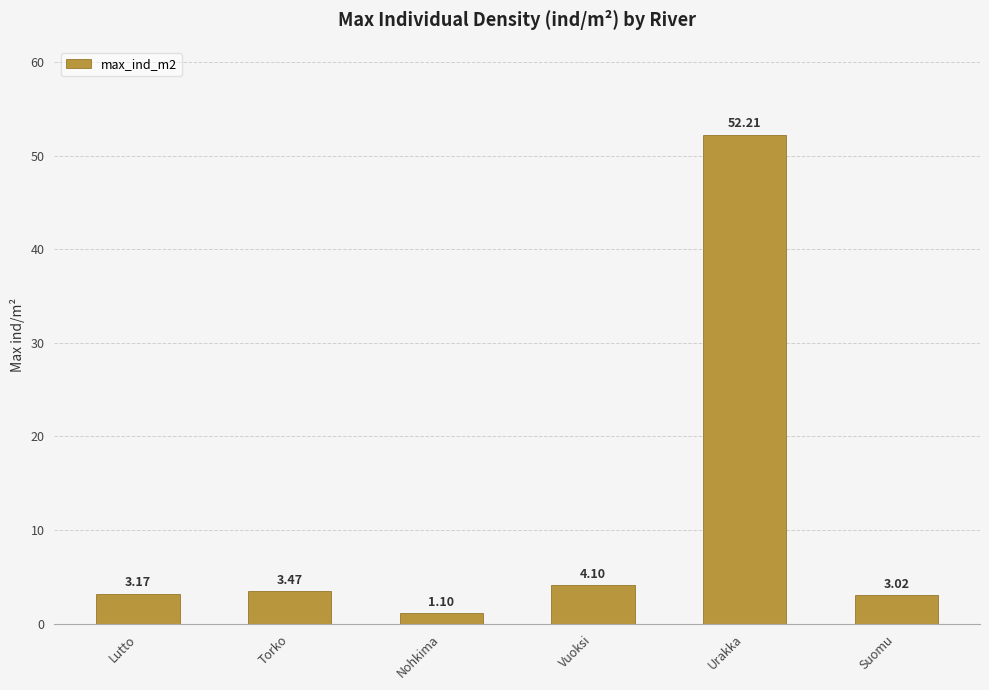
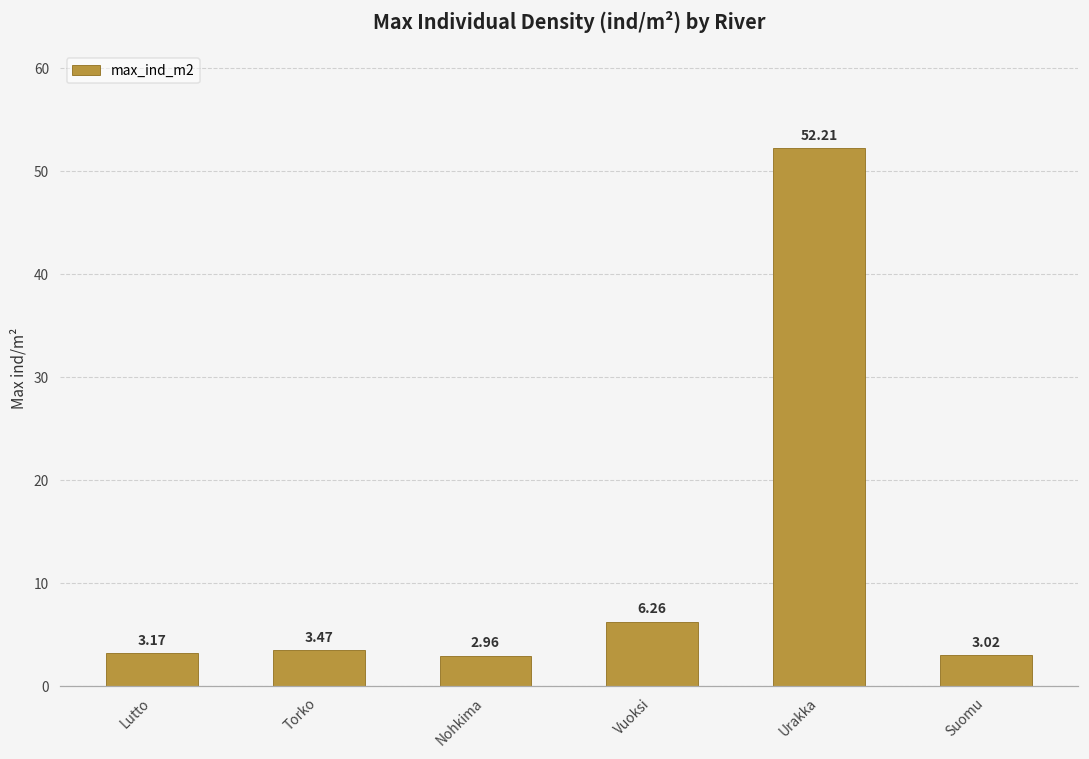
Nohkima: 1.10 -> 2.96
Vuoksi: 4.10 -> 6.26
